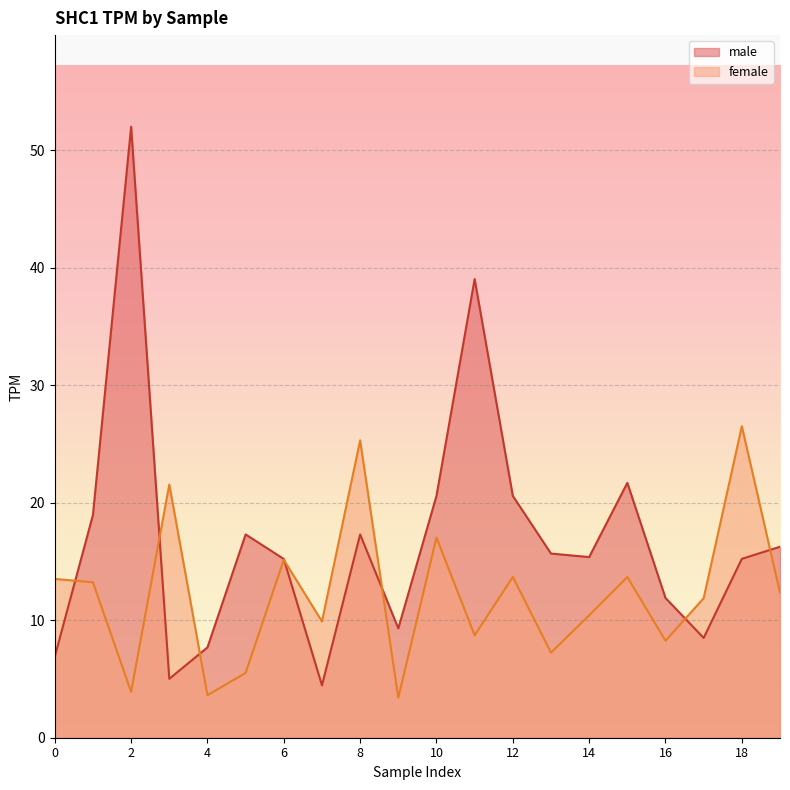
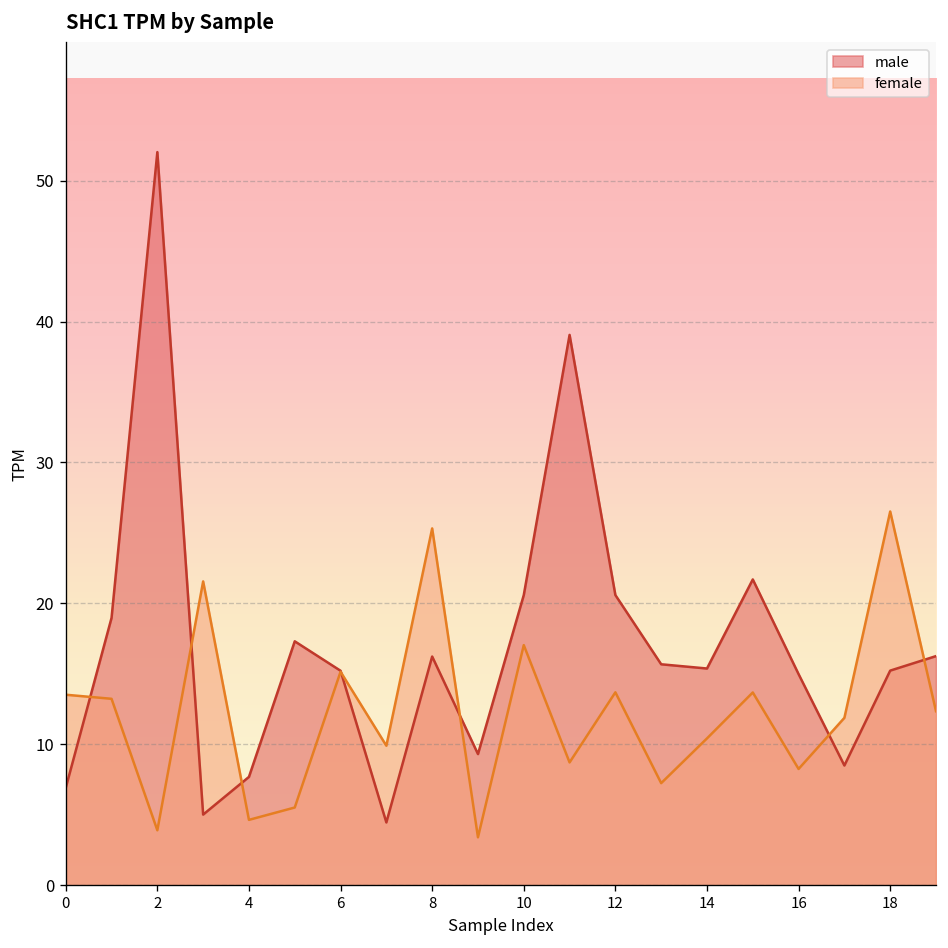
female, 4: 3.6 -> 4.6
male, 8: 17.3 -> 16.2
male, 16: 11.9 -> 15.0
